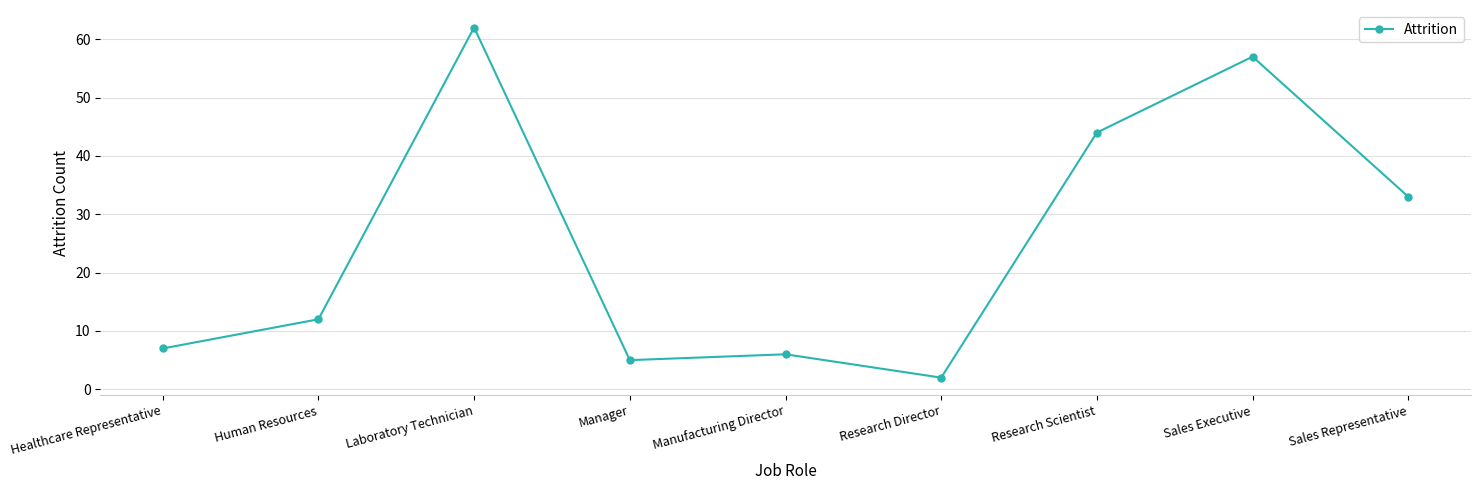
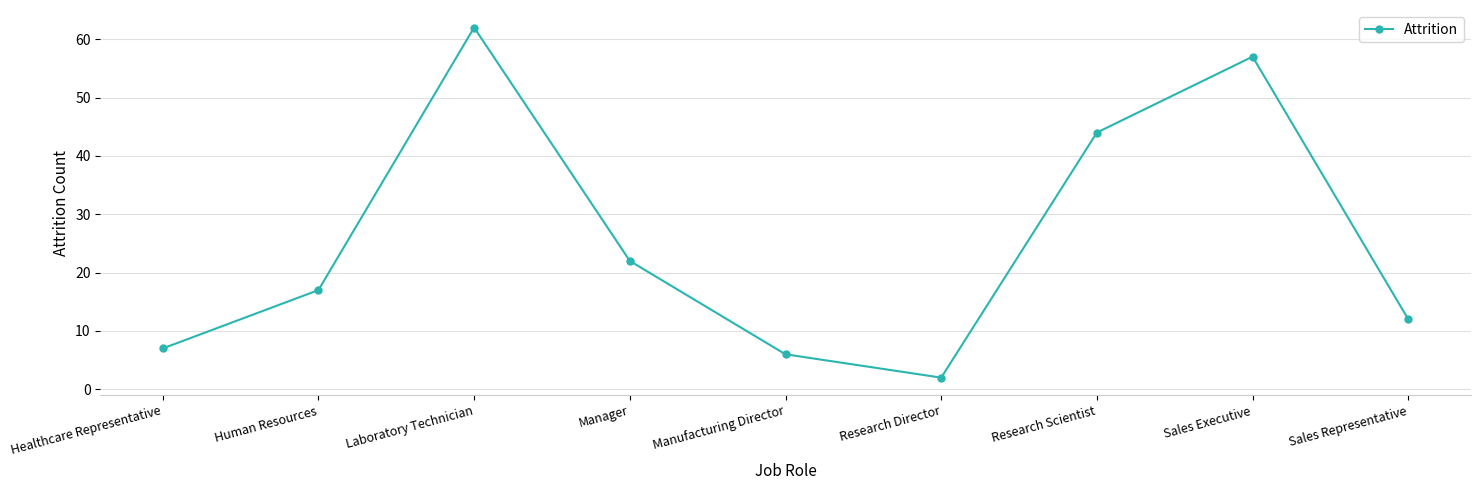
Human Resources: 12 -> 17
Manager: 5 -> 22
Sales Representative: 33 -> 12
